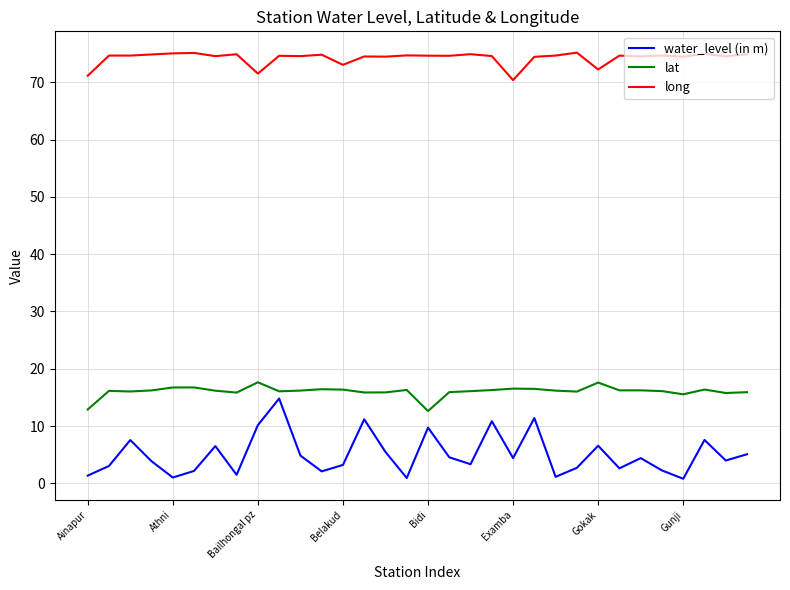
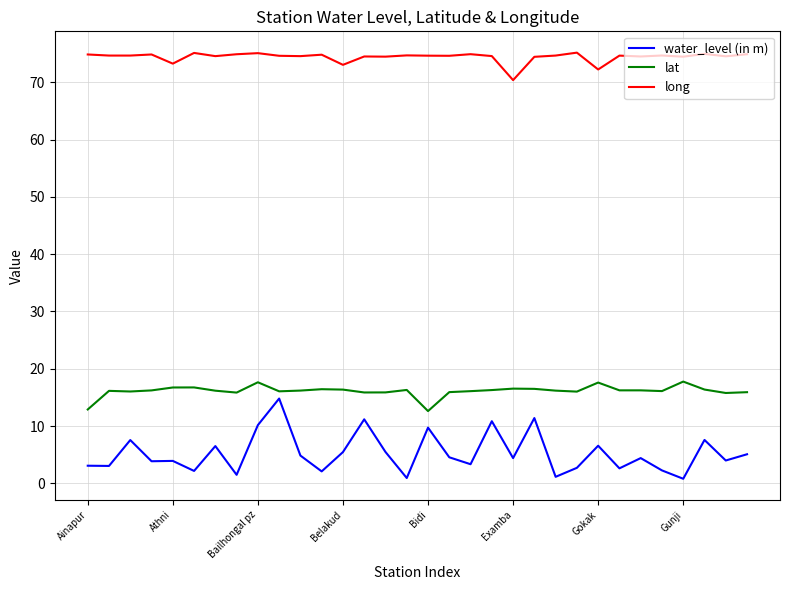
water_level (in m), Ainapur: 1 -> 3
long, Ainapur: 71 -> 75
water_level (in m), Athni: 1 -> 4
long, Athni: 75 -> 73
long, Bailhongal pz: 72 -> 75
water_level (in m), Belakud: 3 -> 5
lat, Gunji: 16 -> 18
